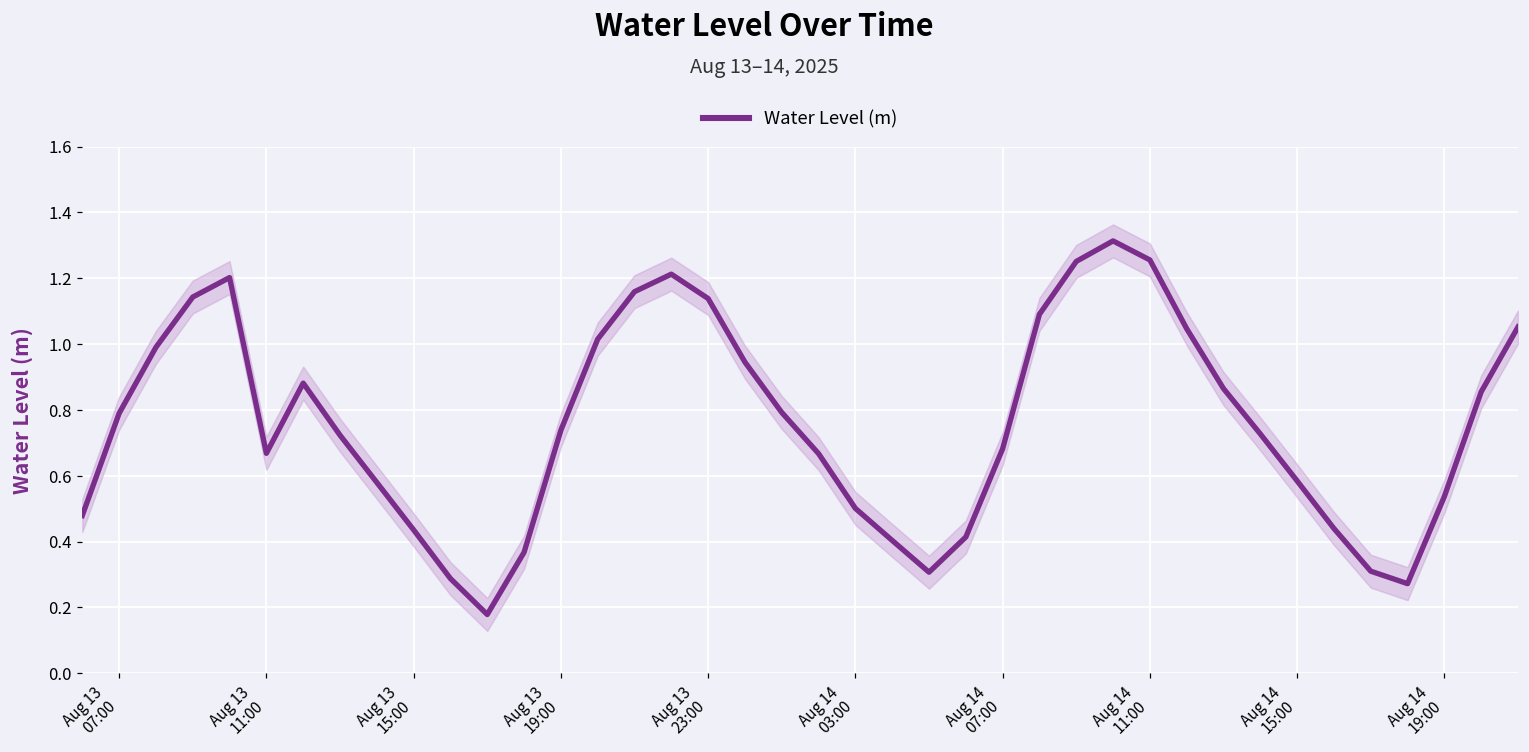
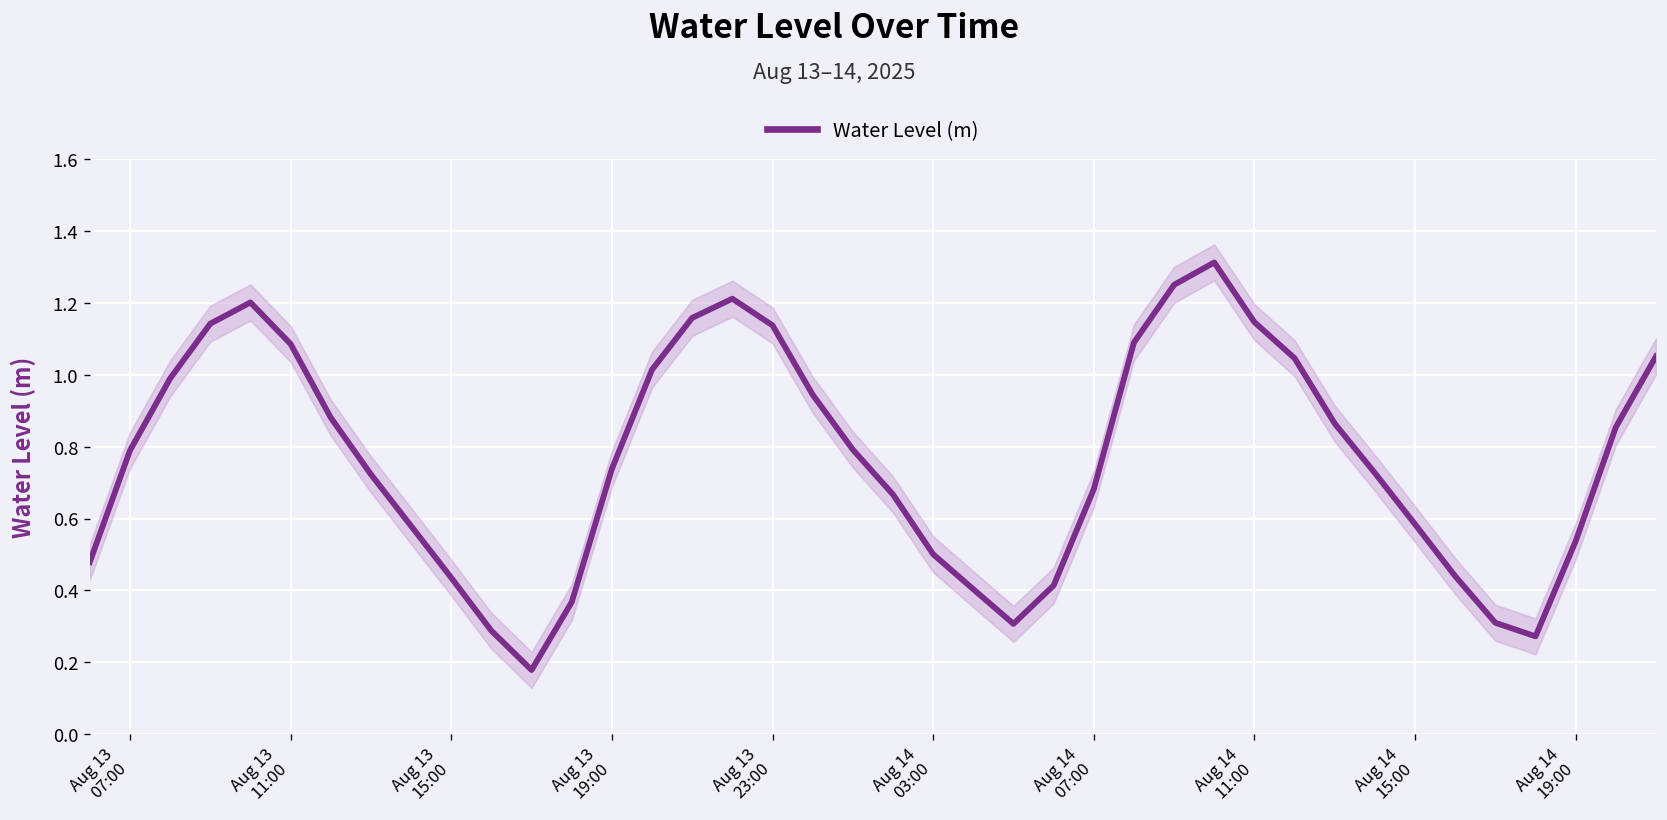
Water Level (m), Aug 13 11:00: 0.67 -> 1.09
Water Level (m), Aug 14 11:00: 1.26 -> 1.15
